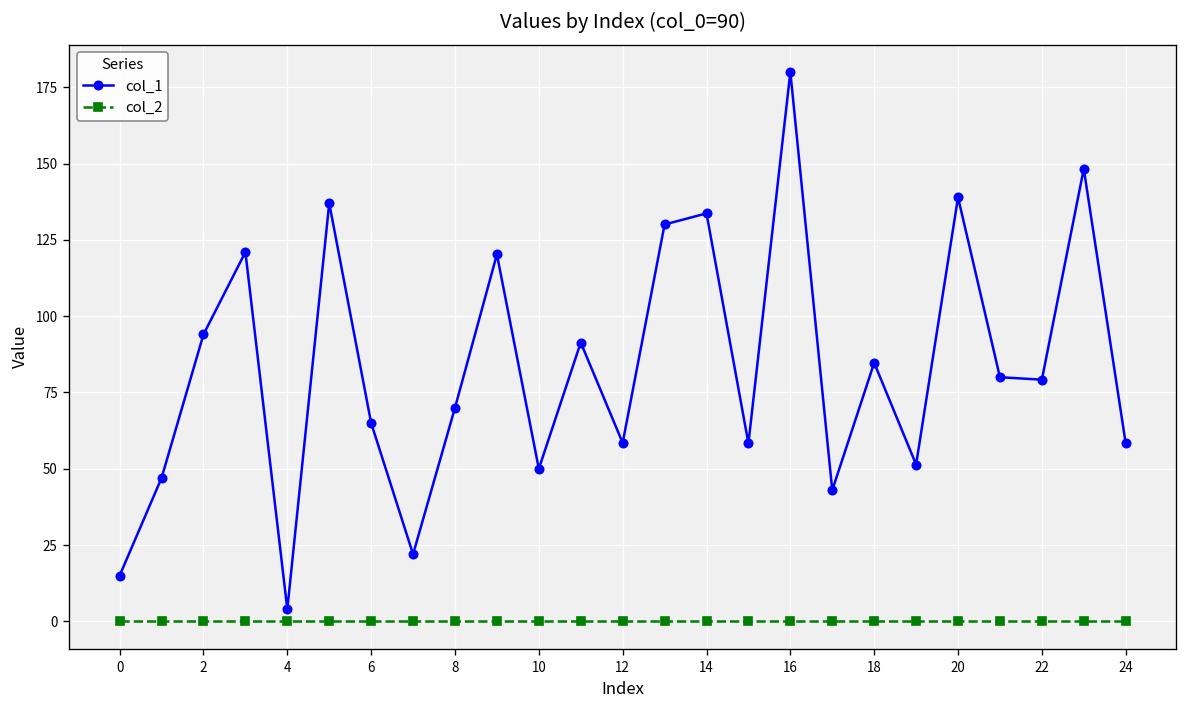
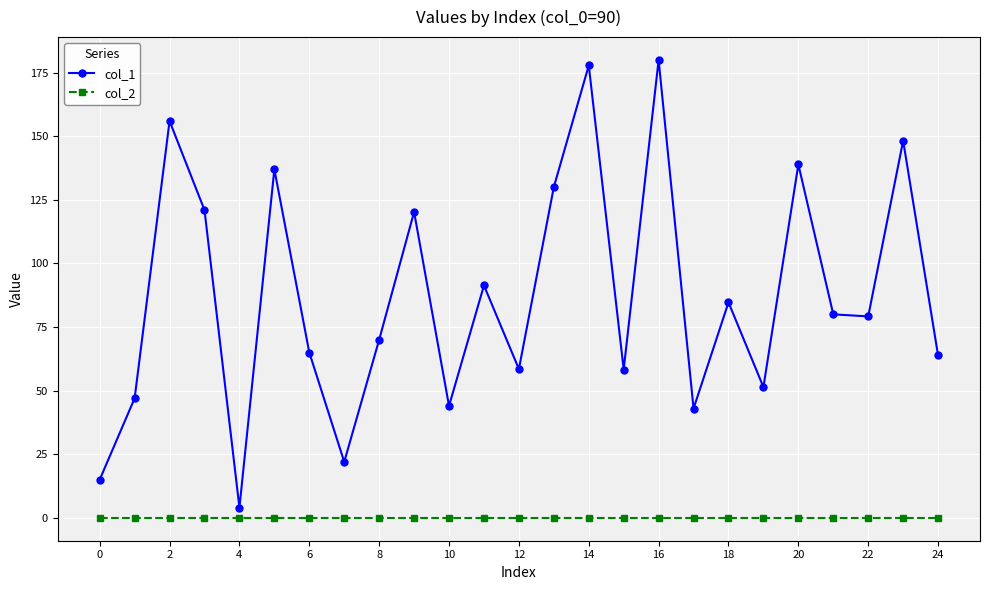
col_1, 2: 94 -> 156
col_1, 10: 50 -> 44
col_1, 14: 134 -> 178
col_1, 24: 58 -> 64
